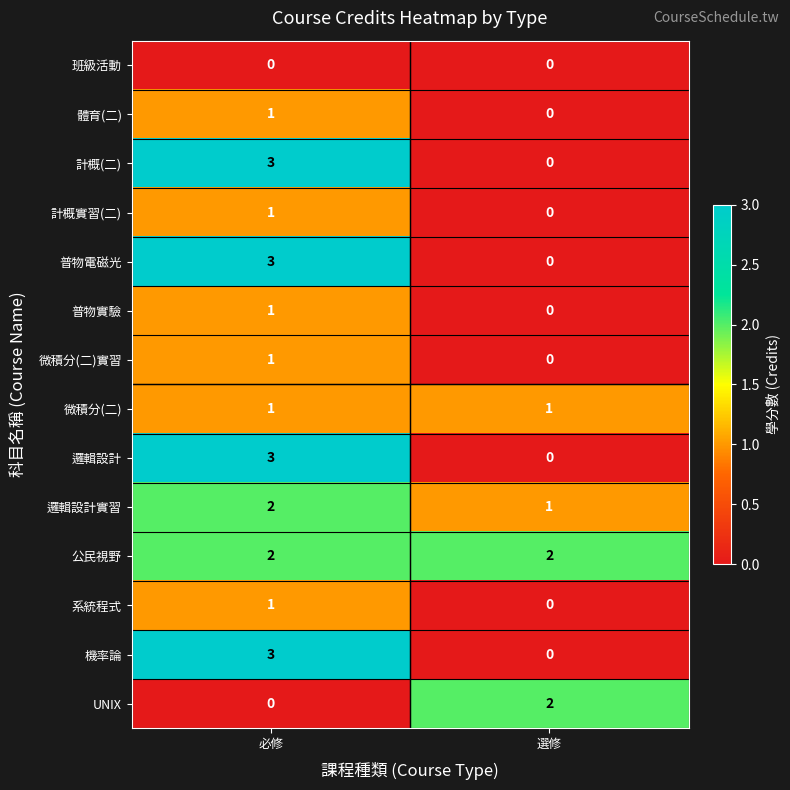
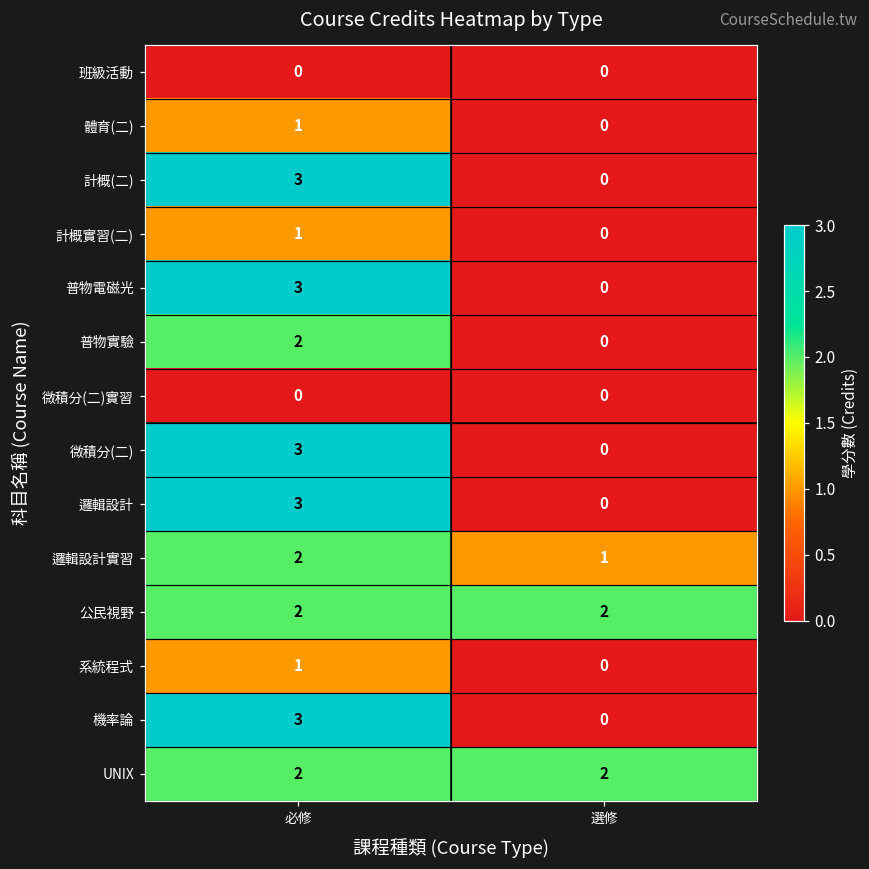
普物實驗, 必修: 1 -> 2
微積分(二)實習, 必修: 1 -> 0
微積分(二), 必修: 1 -> 3
微積分(二), 選修: 1 -> 0
UNIX, 必修: 0 -> 2
